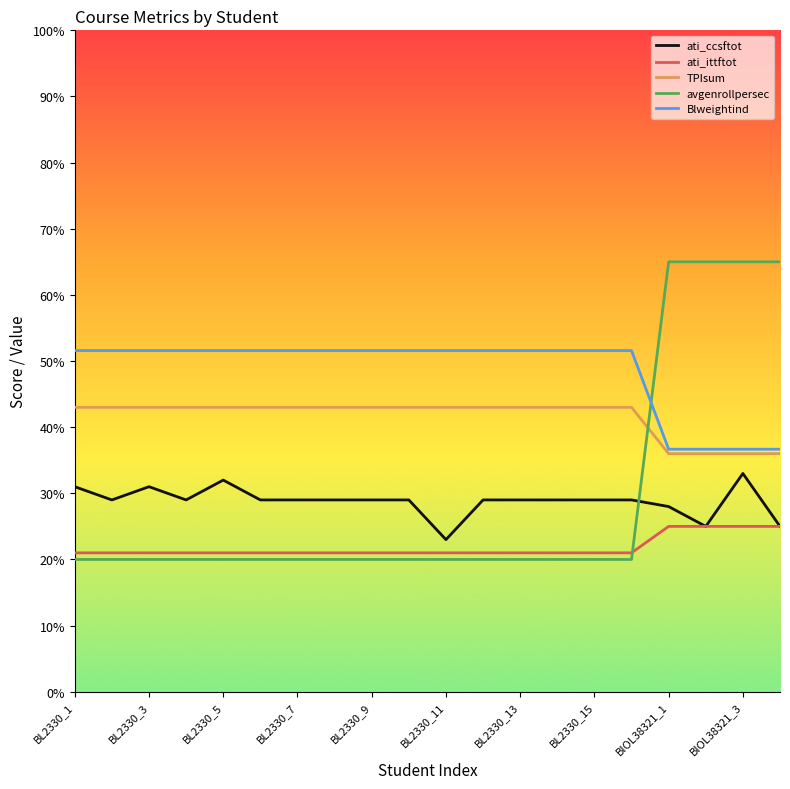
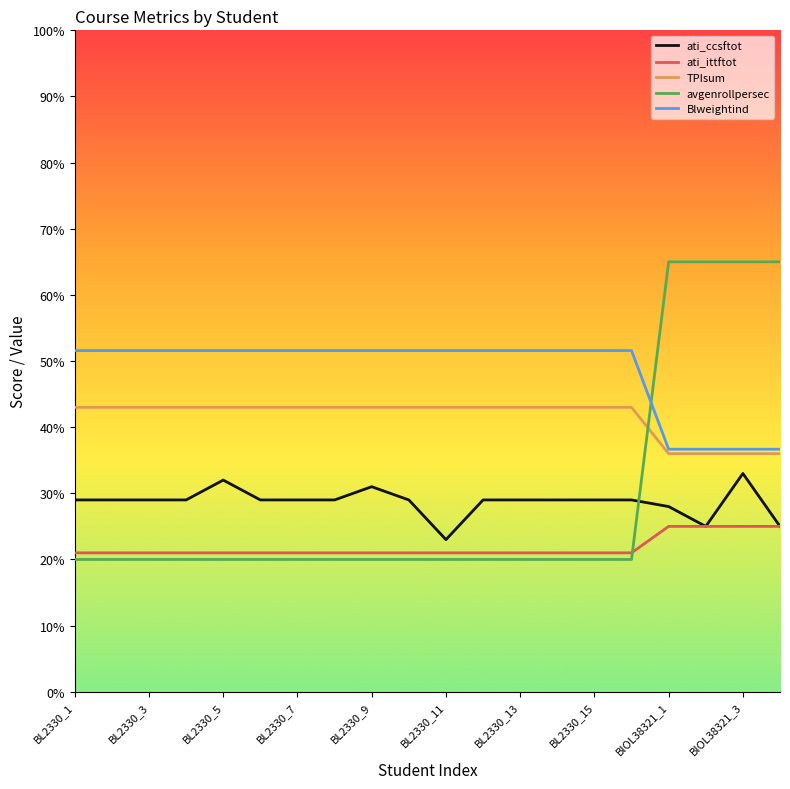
ati_ccsftot, BL2330_1: 31% -> 29%
ati_ccsftot, BL2330_3: 31% -> 29%
ati_ccsftot, BL2330_9: 29% -> 31%
